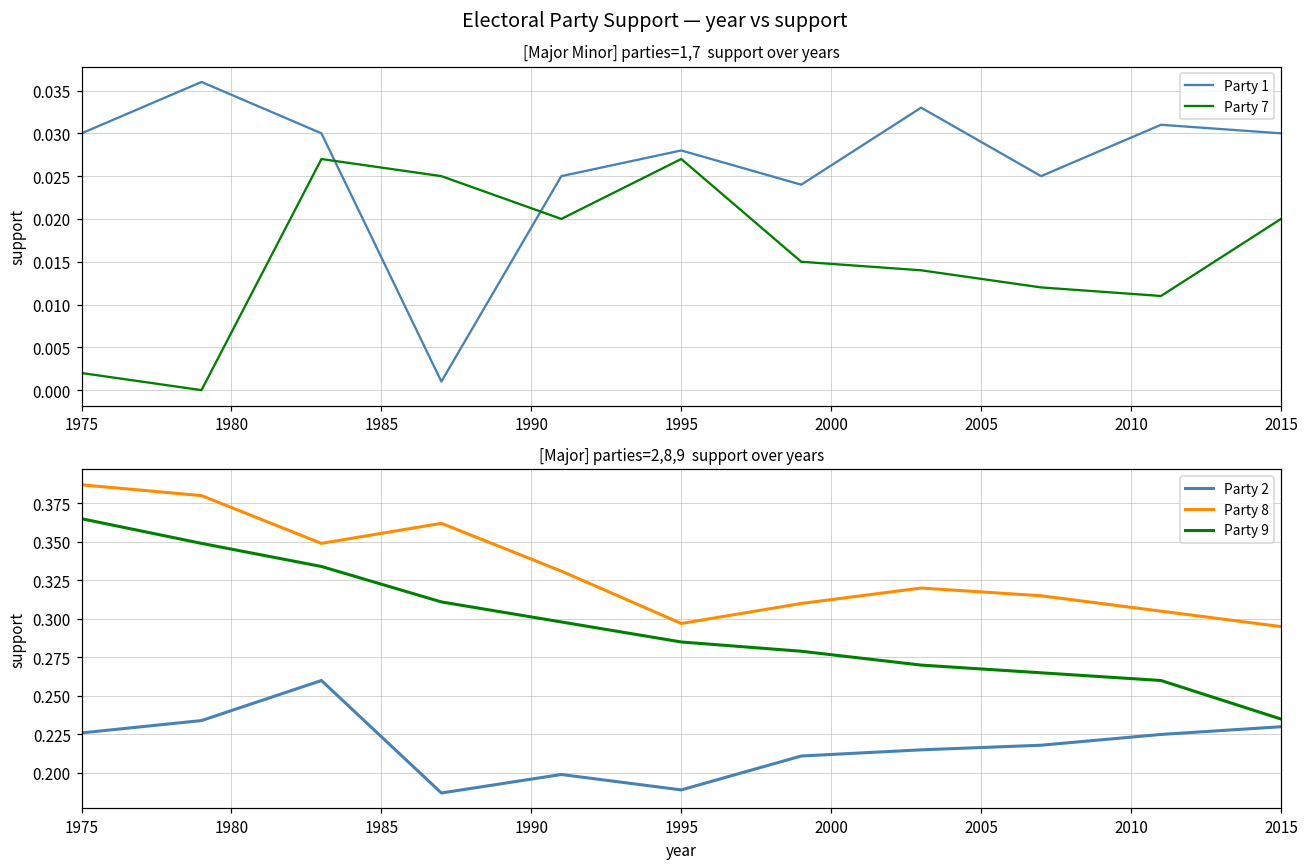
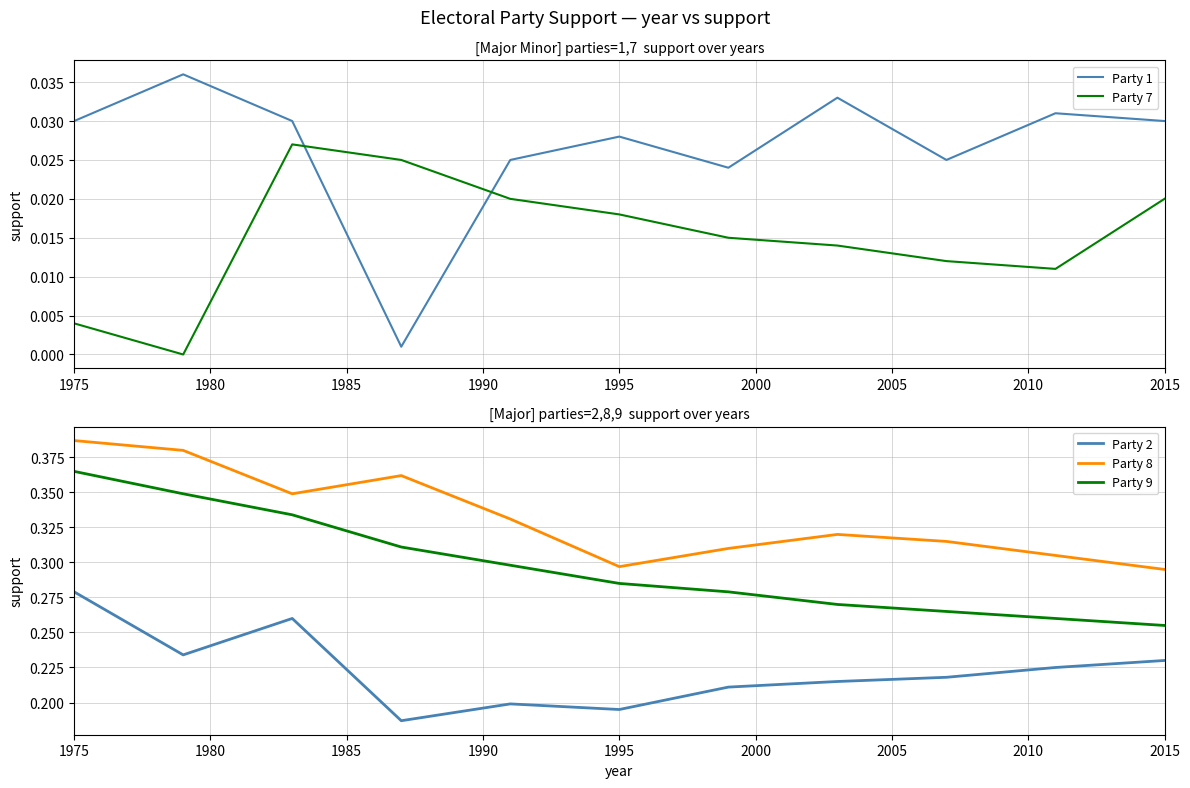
[Major Minor] parties=1,7 support over years, Party 7, 1975: 0.002 -> 0.004
[Major Minor] parties=1,7 support over years, Party 7, 1995: 0.027 -> 0.018
[Major] parties=2,8,9 support over years, Party 2, 1975: 0.226 -> 0.279
[Major] parties=2,8,9 support over years, Party 2, 1995: 0.189 -> 0.195
[Major] parties=2,8,9 support over years, Party 9, 2015: 0.235 -> 0.255
